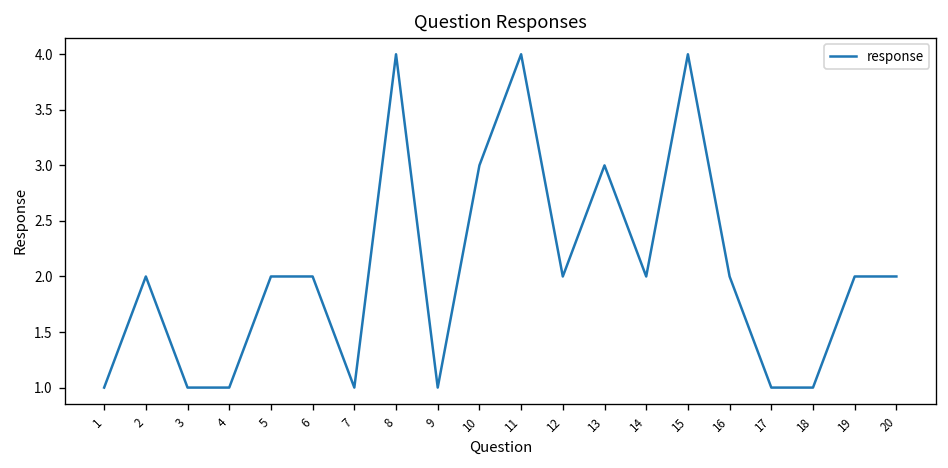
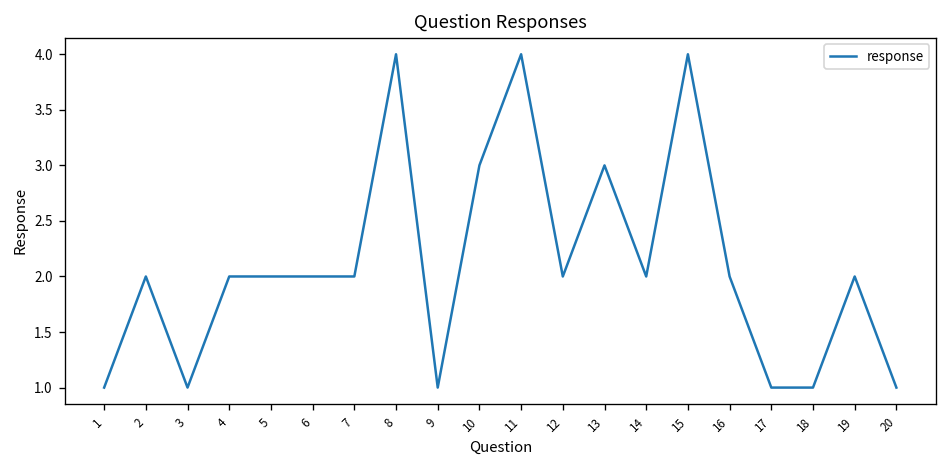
4: 1 -> 2
7: 1 -> 2
20: 2 -> 1
